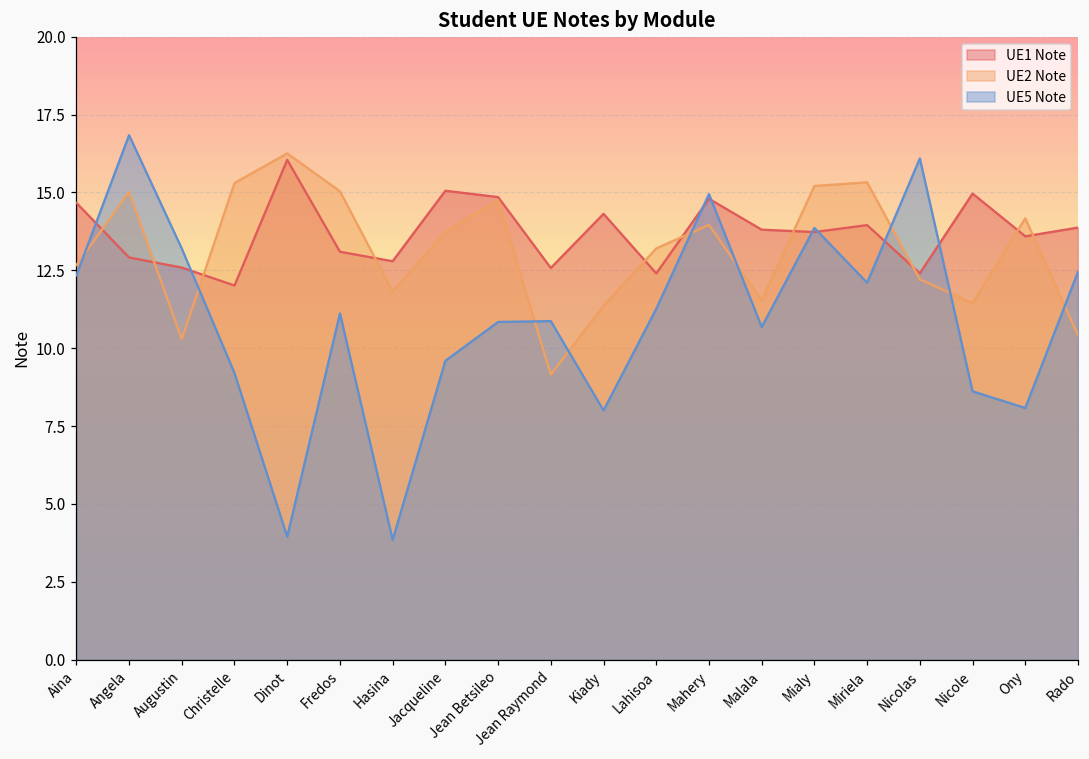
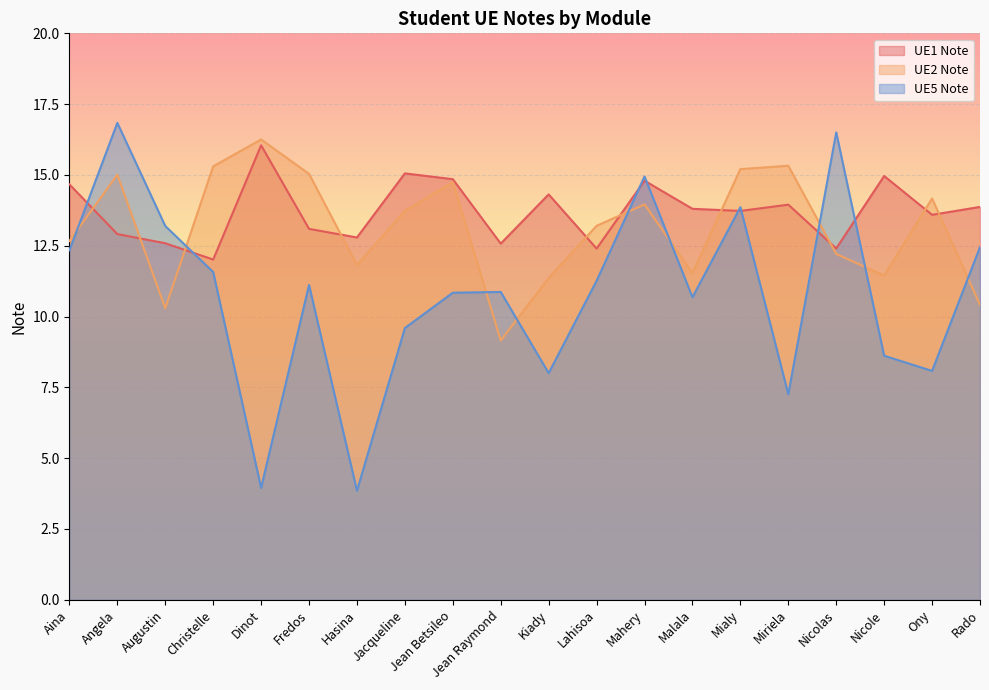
UE5 Note, Christelle: 9.2 -> 11.6
UE5 Note, Miriela: 12.1 -> 7.3
UE5 Note, Nicolas: 16.1 -> 16.5
